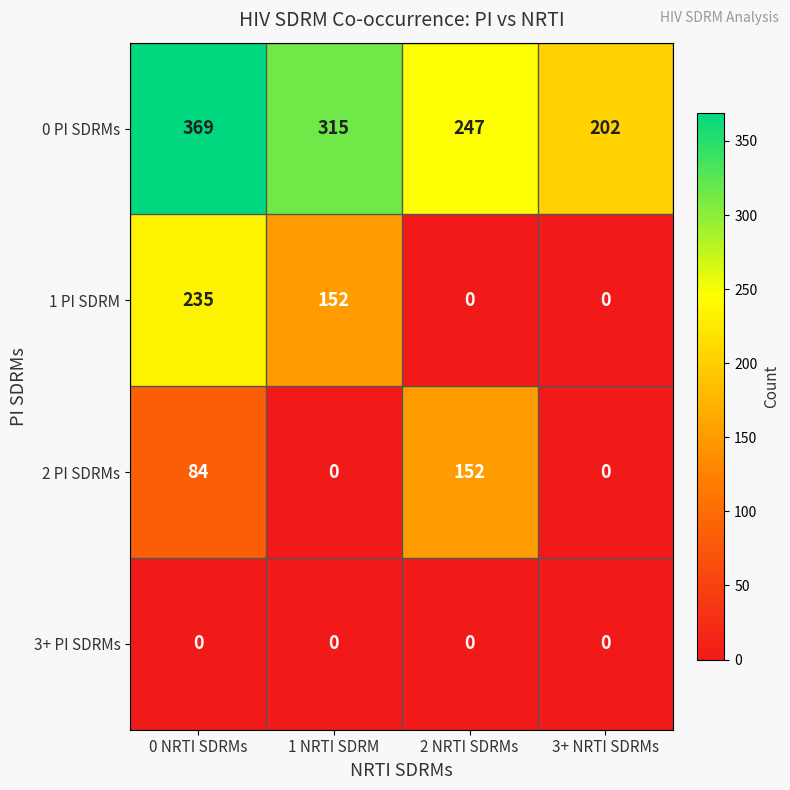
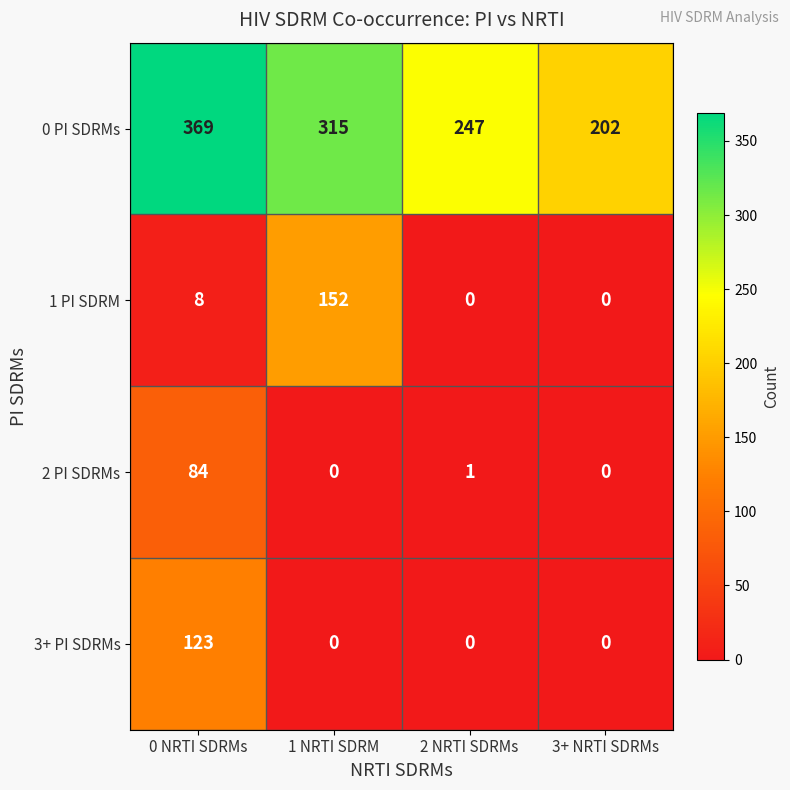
1 PI SDRM, 0 NRTI SDRMs: 235 -> 8
2 PI SDRMs, 2 NRTI SDRMs: 152 -> 1
3+ PI SDRMs, 0 NRTI SDRMs: 0 -> 123
